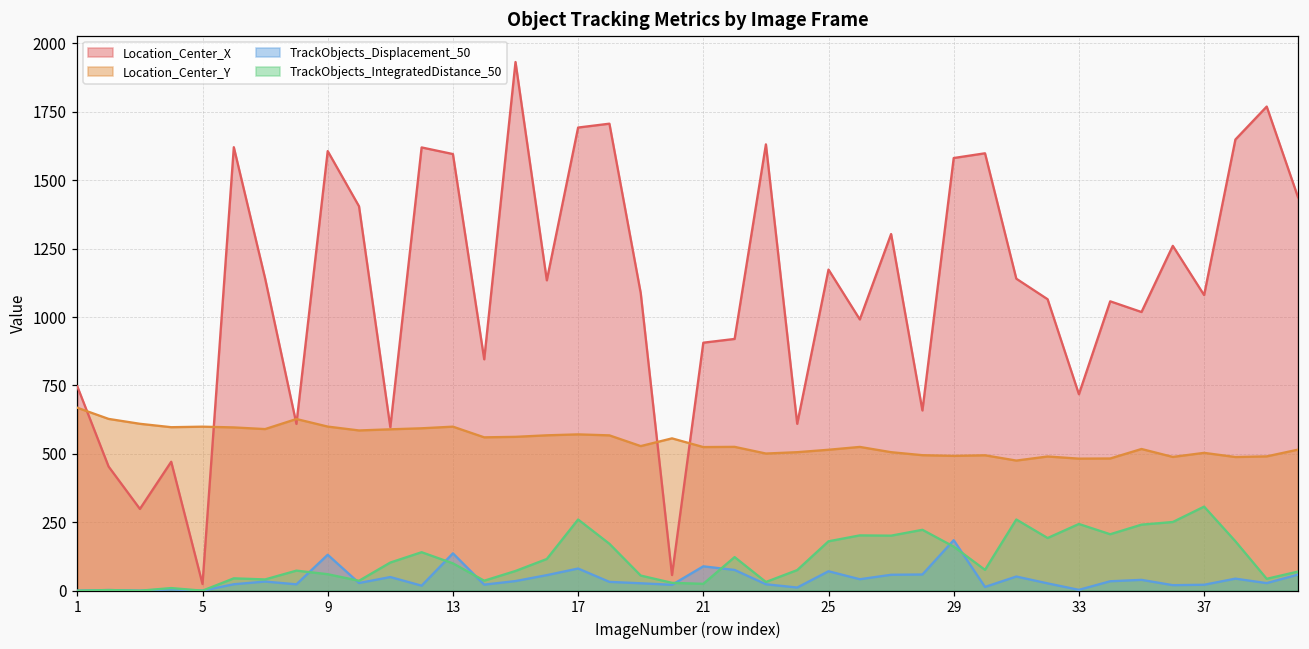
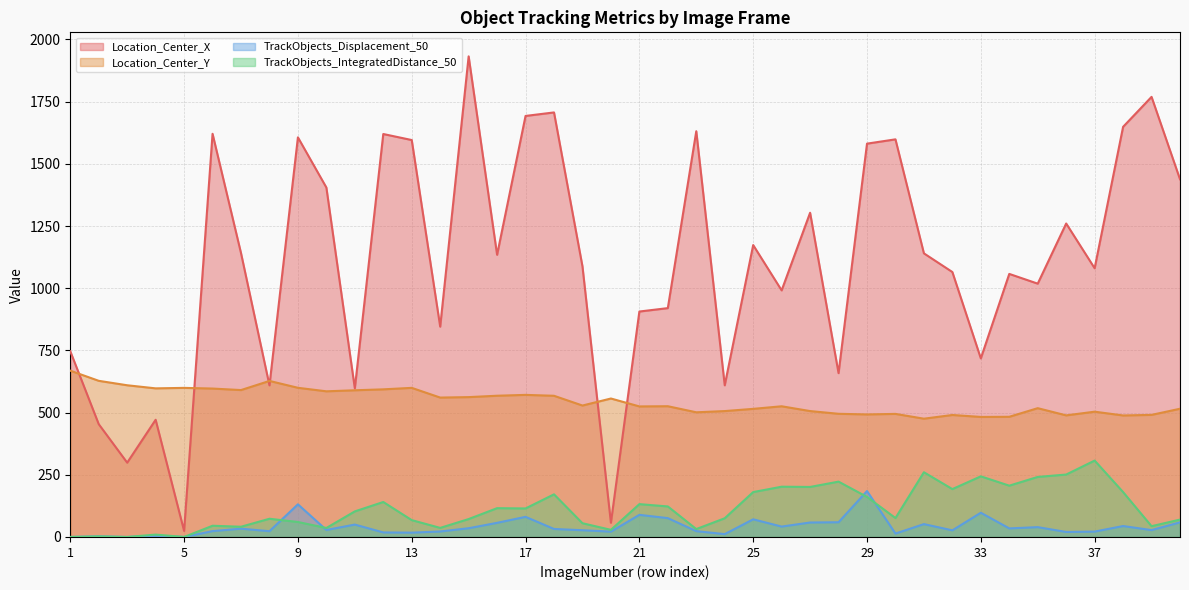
TrackObjects_Displacement_50, 13: 140 -> 20
TrackObjects_IntegratedDistance_50, 13: 100 -> 70
TrackObjects_IntegratedDistance_50, 17: 260 -> 110
TrackObjects_IntegratedDistance_50, 21: 30 -> 130
TrackObjects_Displacement_50, 33: 0 -> 100
